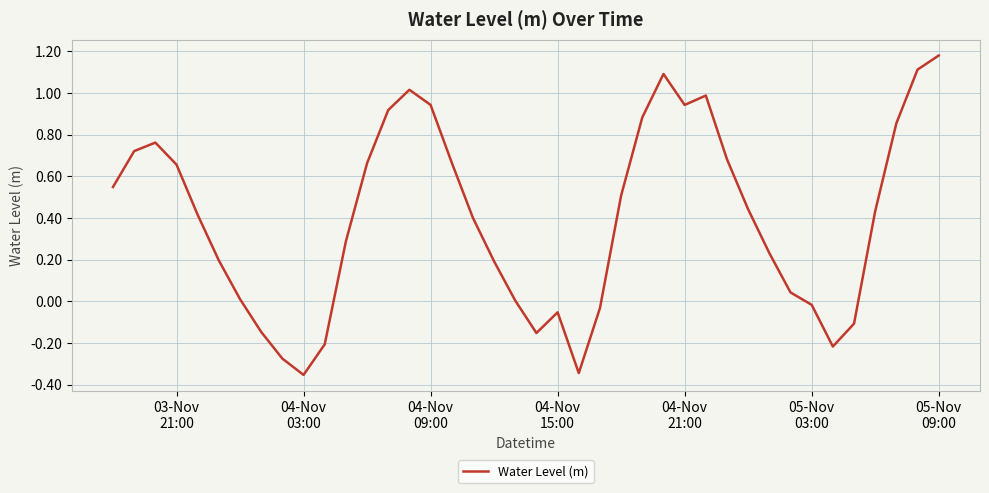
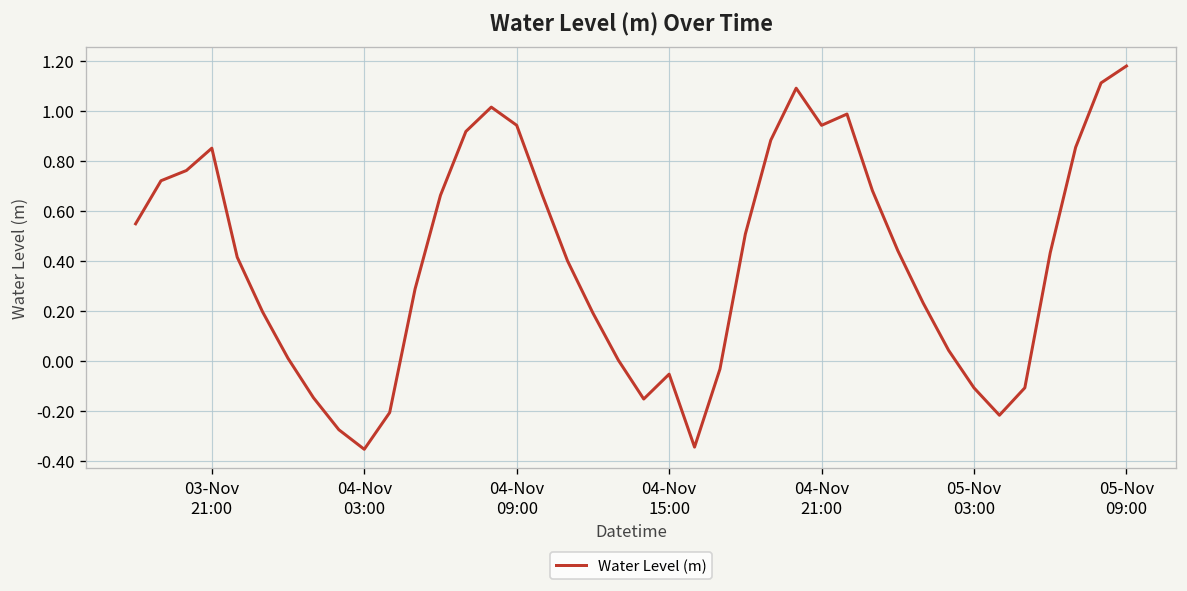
03-Nov 21:00: 0.66 -> 0.85
05-Nov 03:00: -0.02 -> -0.11
